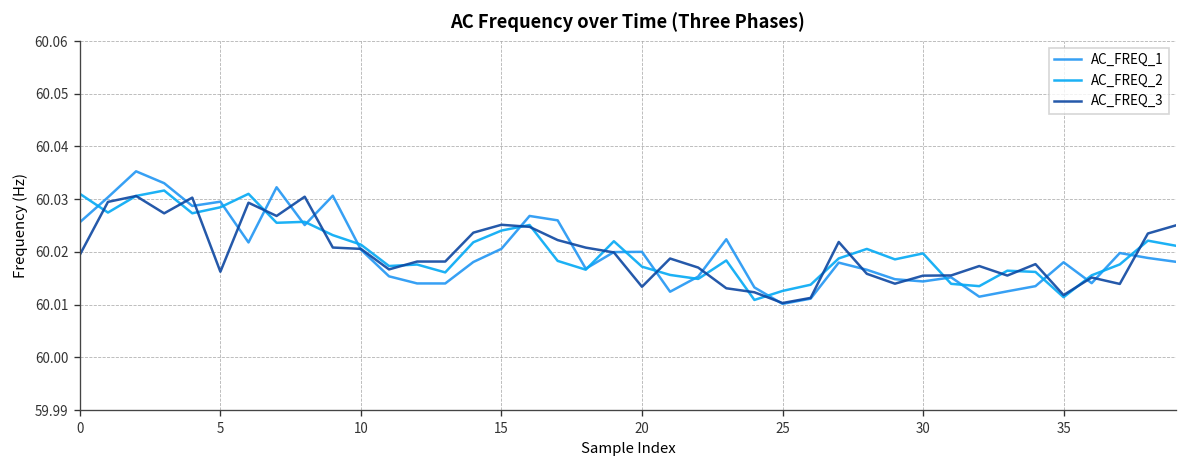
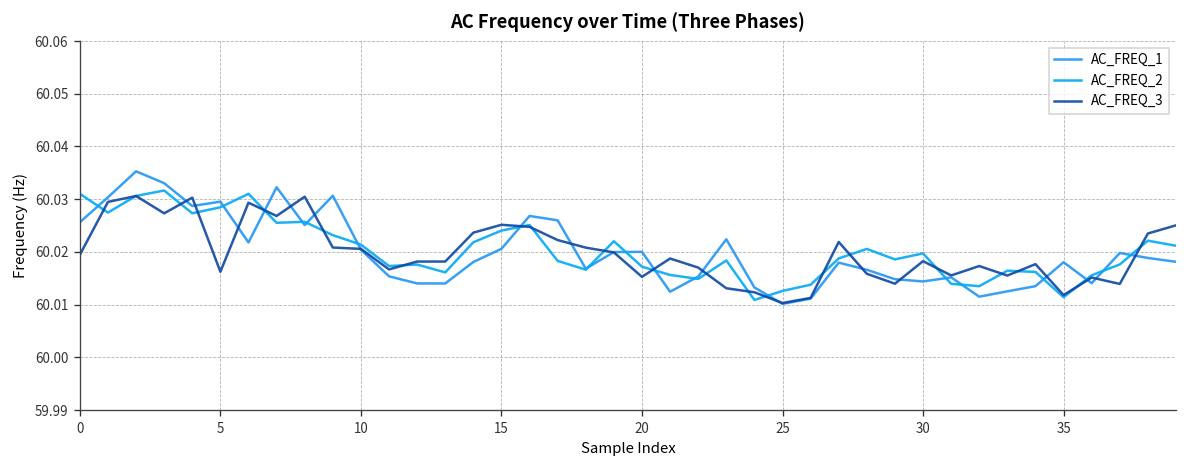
AC_FREQ_3, 20: 60.013 -> 60.015
AC_FREQ_3, 30: 60.015 -> 60.018
